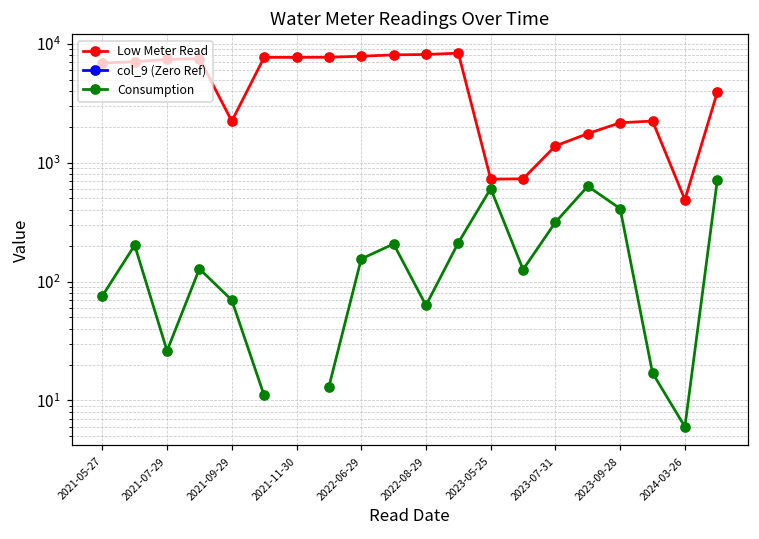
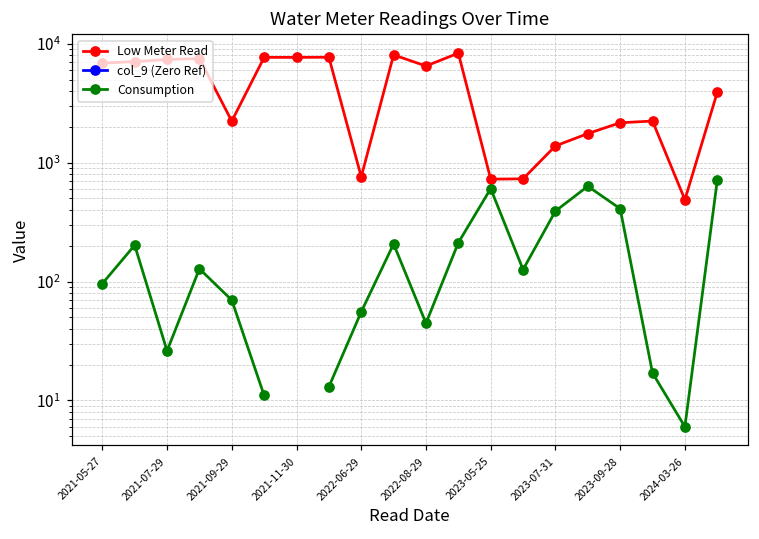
Consumption, 2021-05-27: 80 -> 100
Low Meter Read, 2022-06-29: 8000 -> 800
Consumption, 2022-06-29: 160 -> 60
Low Meter Read, 2022-08-29: 8000 -> 7000
Consumption, 2022-08-29: 60 -> 45
Consumption, 2023-07-31: 320 -> 390
